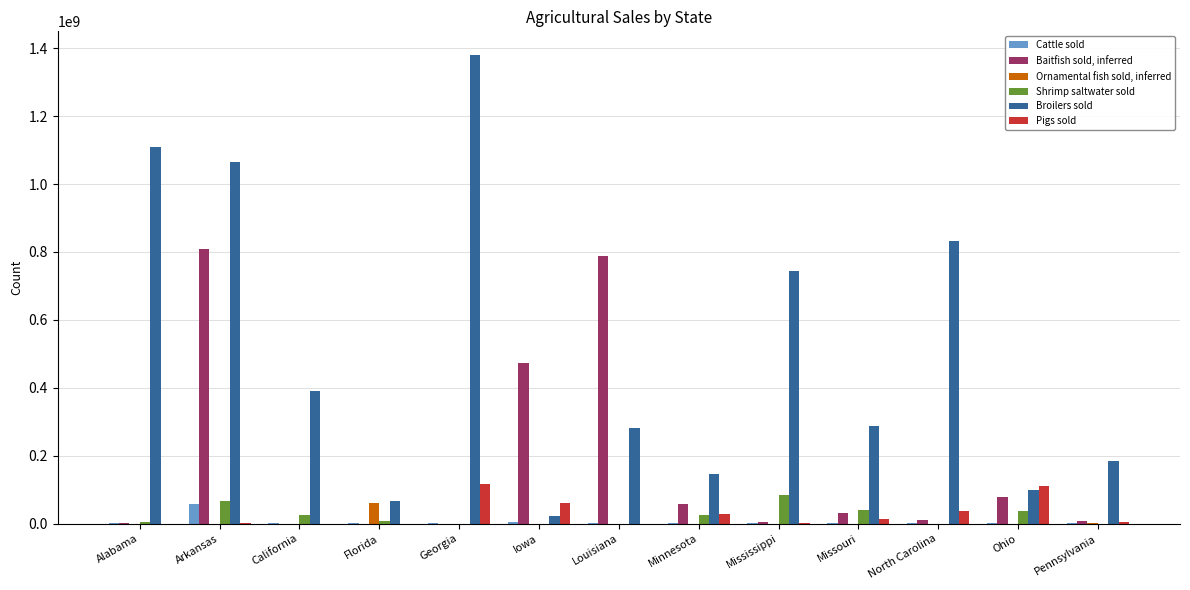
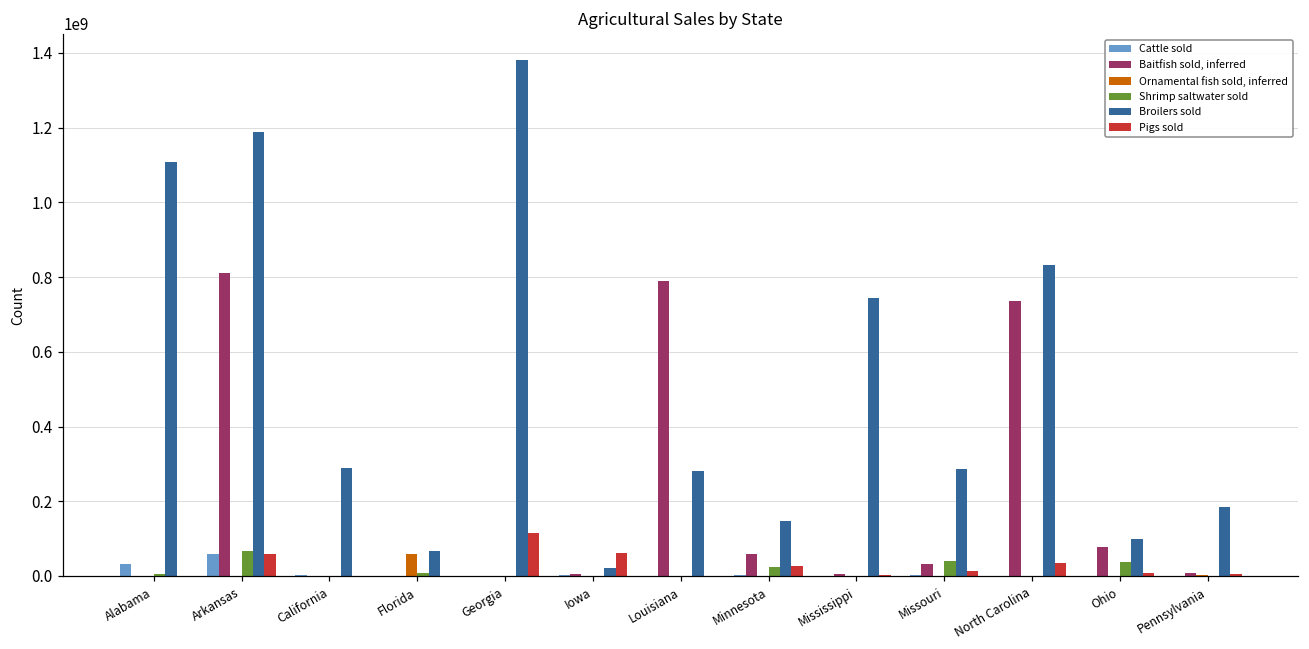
Cattle sold, Alabama: 0 -> 30000000
Broilers sold, Arkansas: 1070000000 -> 1190000000
Pigs sold, Arkansas: 0 -> 60000000
Shrimp saltwater sold, California: 20000000 -> 0
Broilers sold, California: 390000000 -> 290000000
Baitfish sold, inferred, Iowa: 470000000 -> 0
Shrimp saltwater sold, Mississippi: 80000000 -> 0
Baitfish sold, inferred, North Carolina: 10000000 -> 740000000
Pigs sold, Ohio: 110000000 -> 10000000
